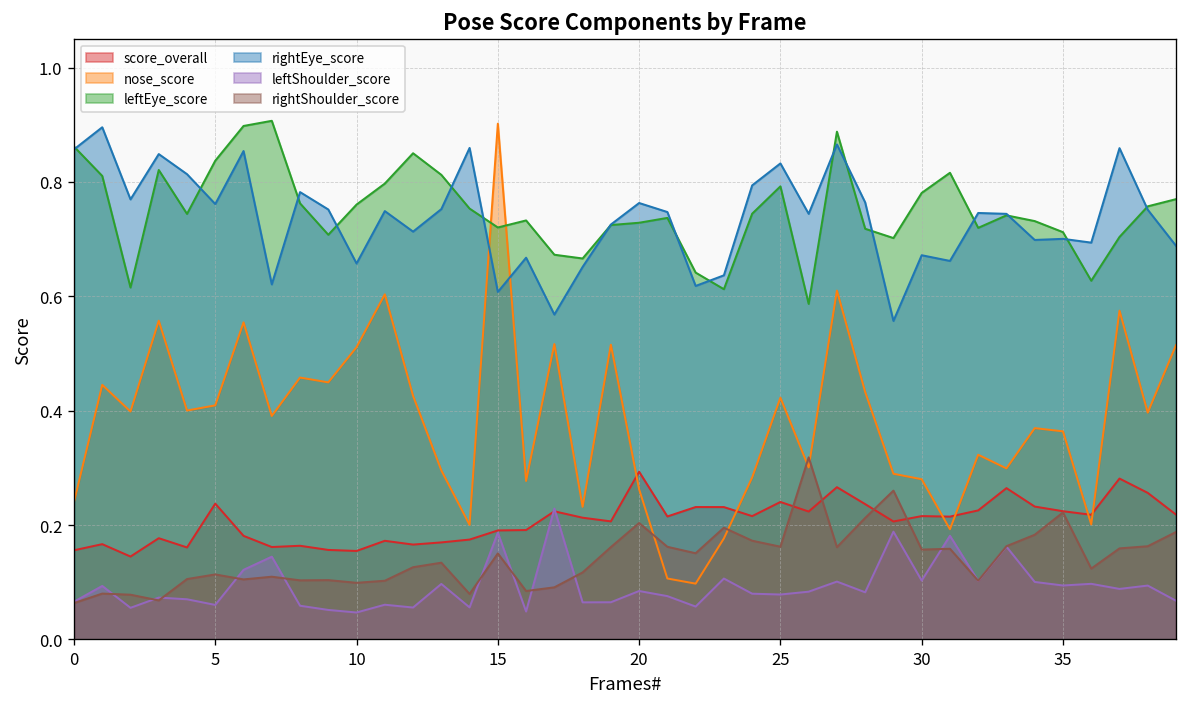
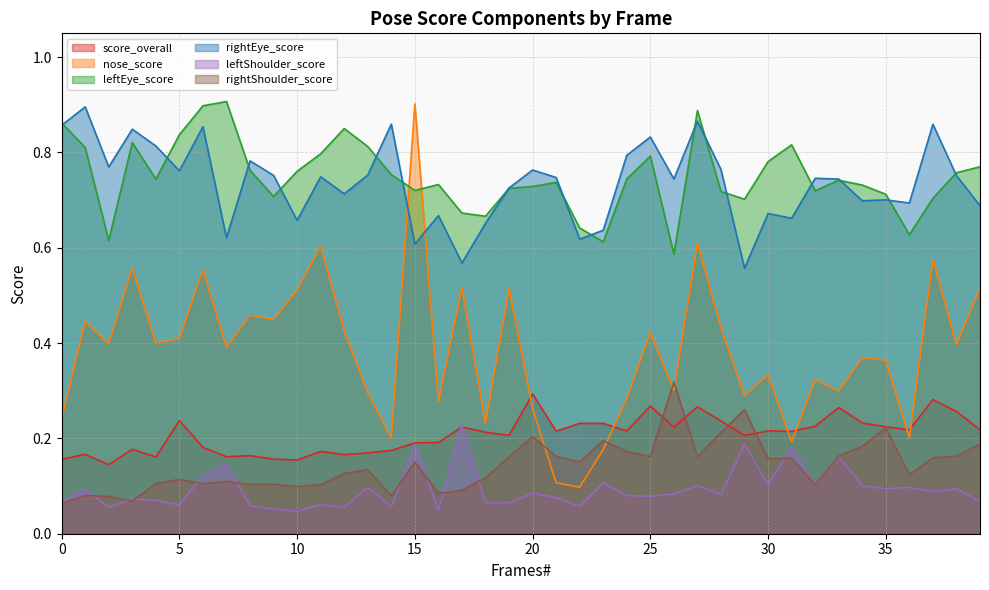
score_overall, 25: 0.24 -> 0.27
nose_score, 30: 0.28 -> 0.33
